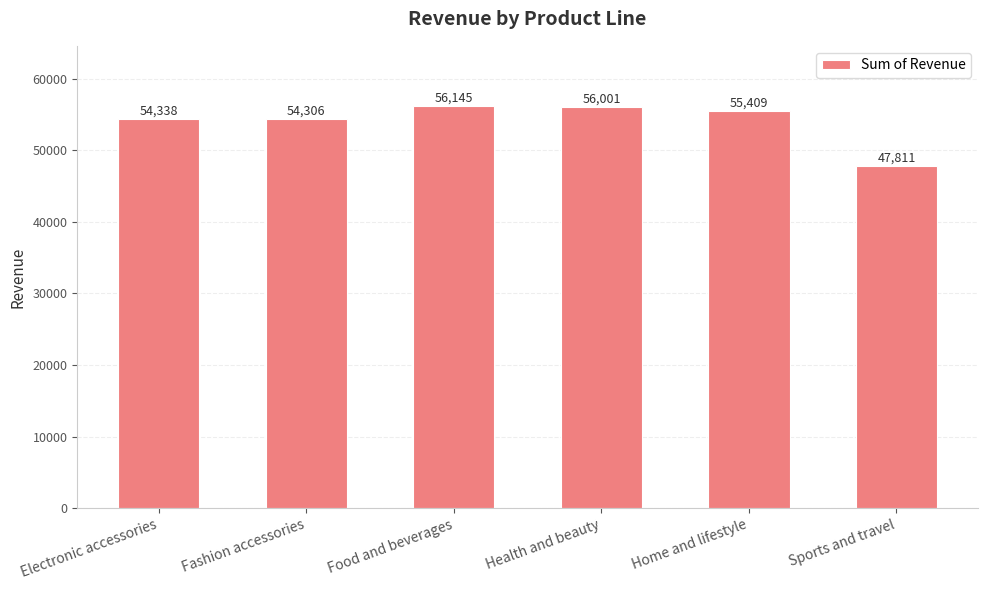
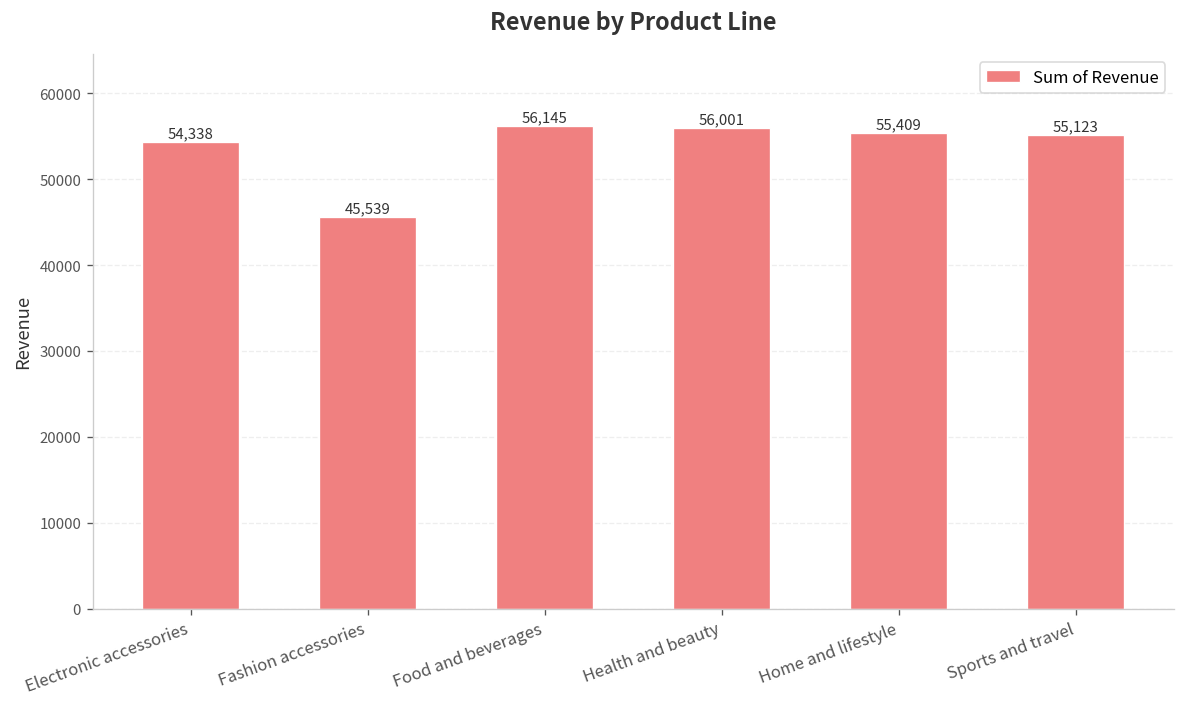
Fashion accessories: 54,306 -> 45,539
Sports and travel: 47,811 -> 55,123
